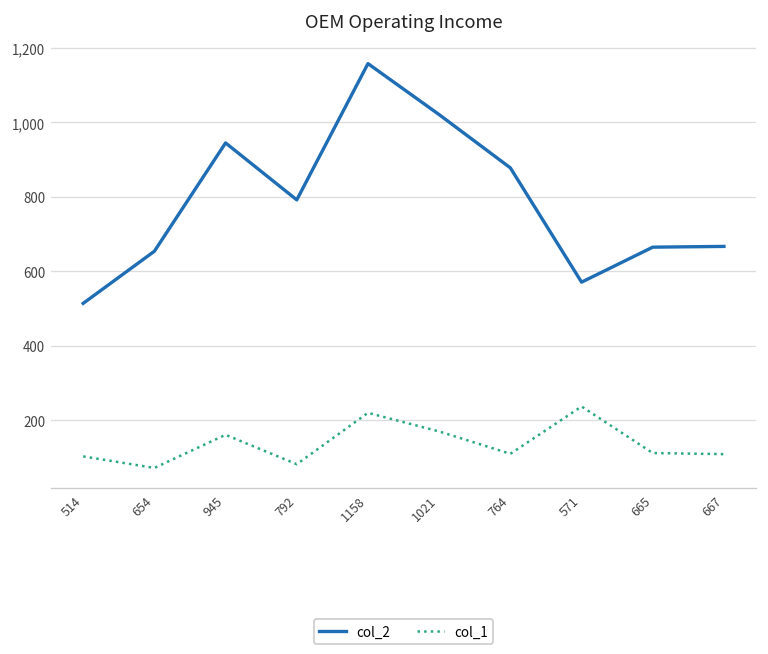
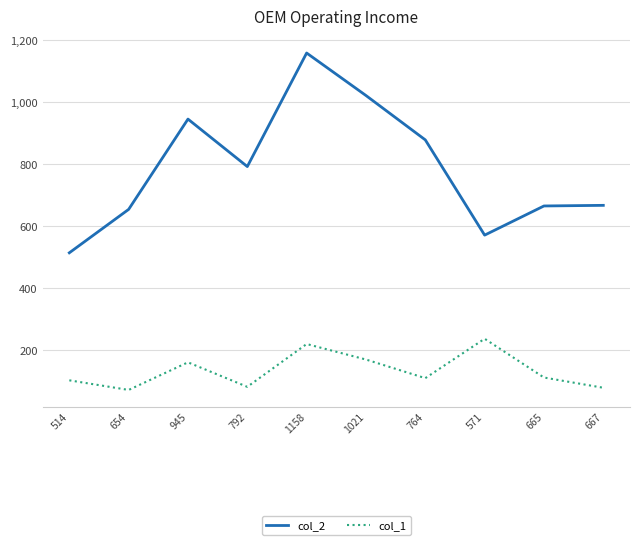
col_1, 667: 110 -> 80
